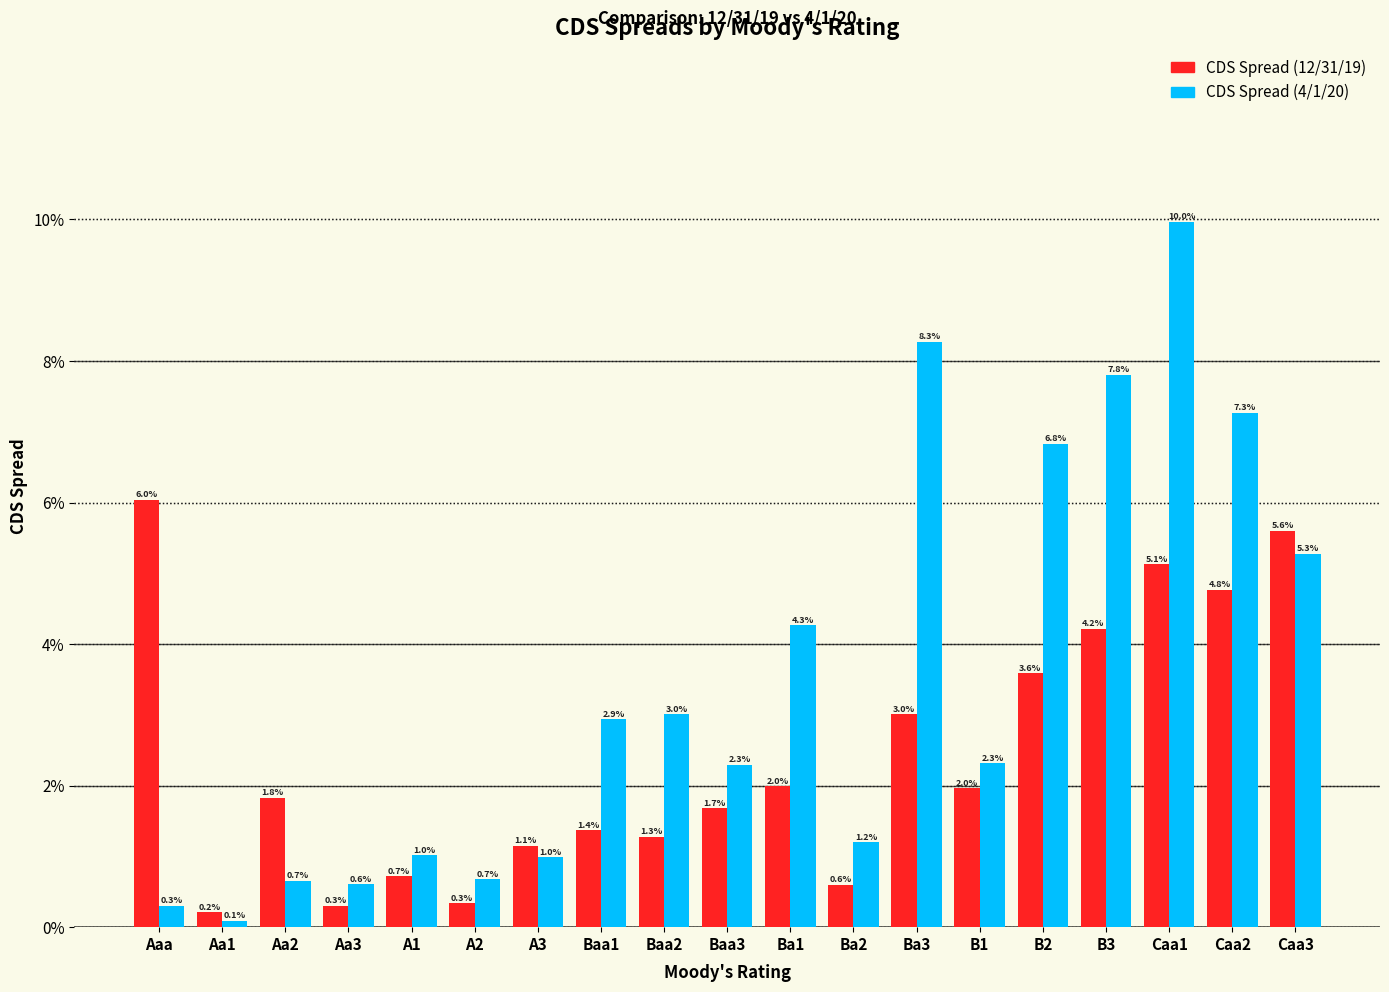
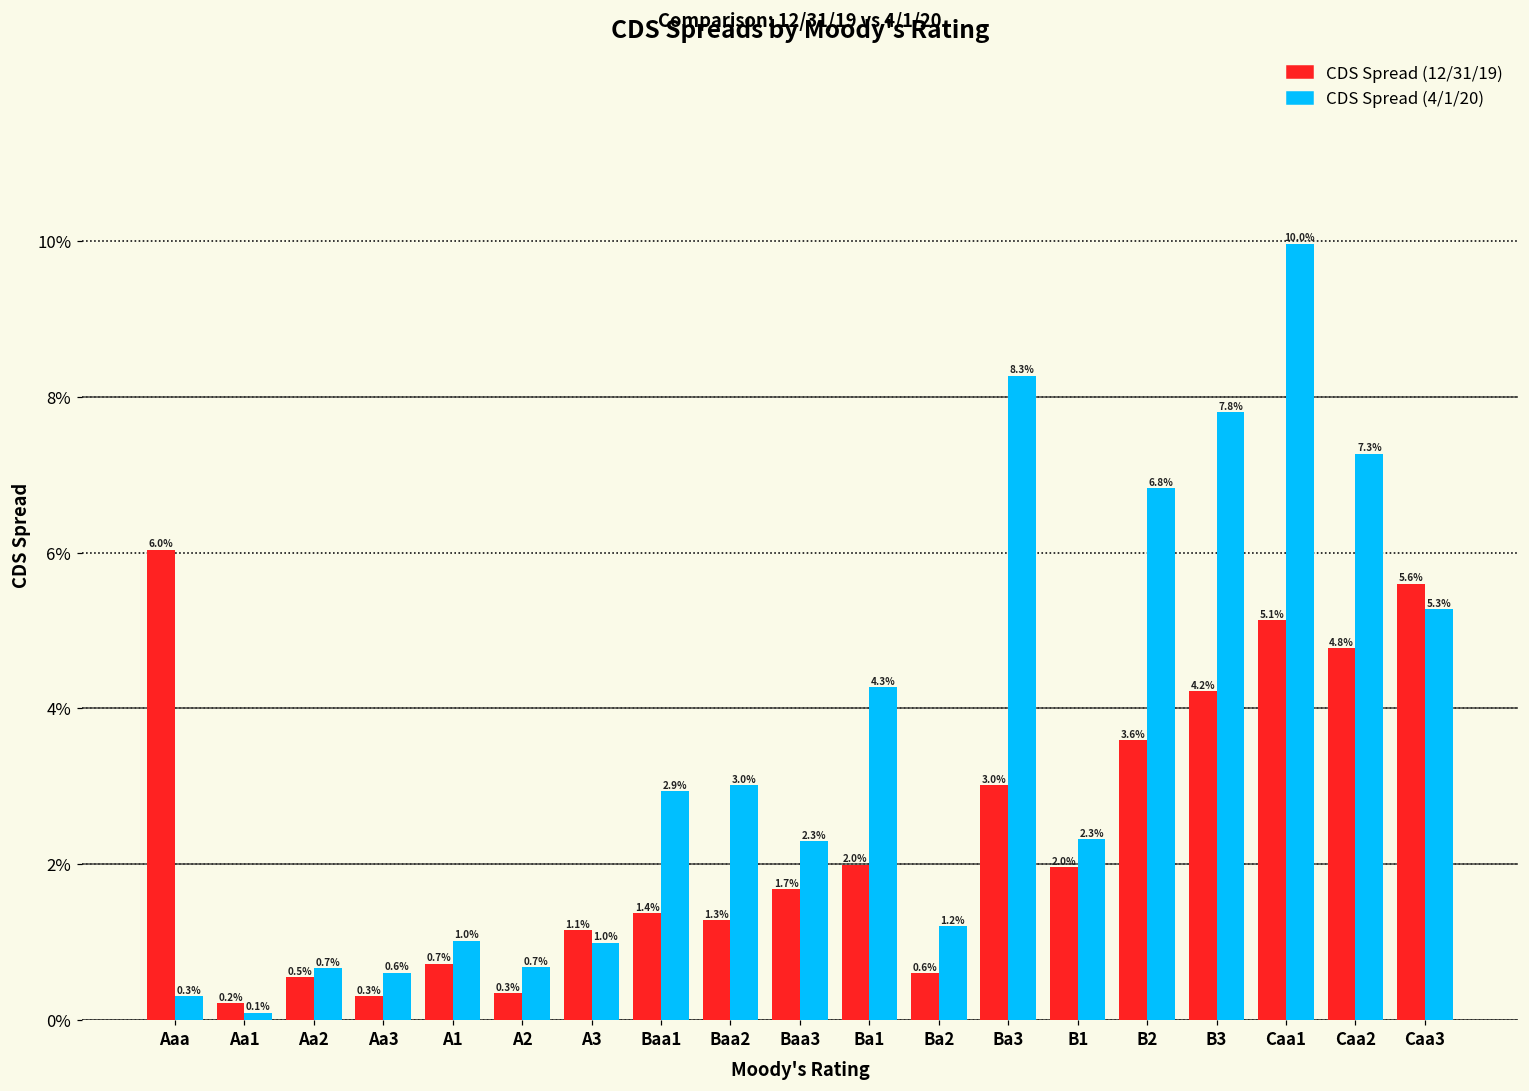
CDS Spread (12/31/19), Aa2: 1.8% -> 0.5%
